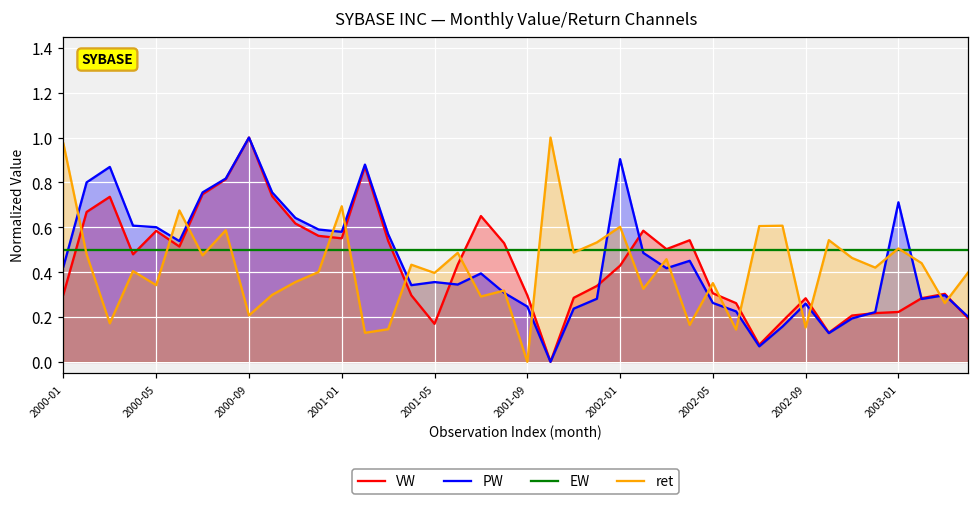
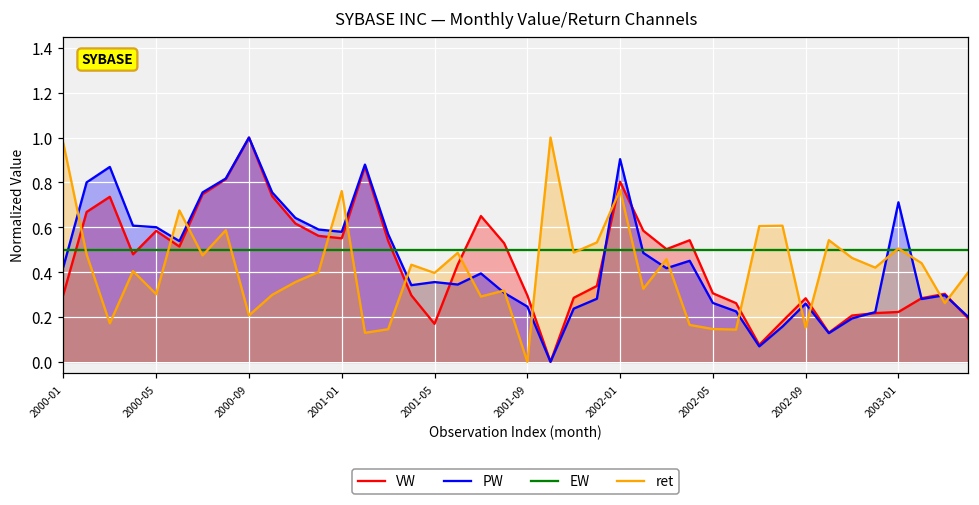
ret, 2000-05: 0.34 -> 0.30
ret, 2001-01: 0.69 -> 0.76
VW, 2002-01: 0.43 -> 0.80
ret, 2002-01: 0.60 -> 0.77
ret, 2002-05: 0.35 -> 0.15
